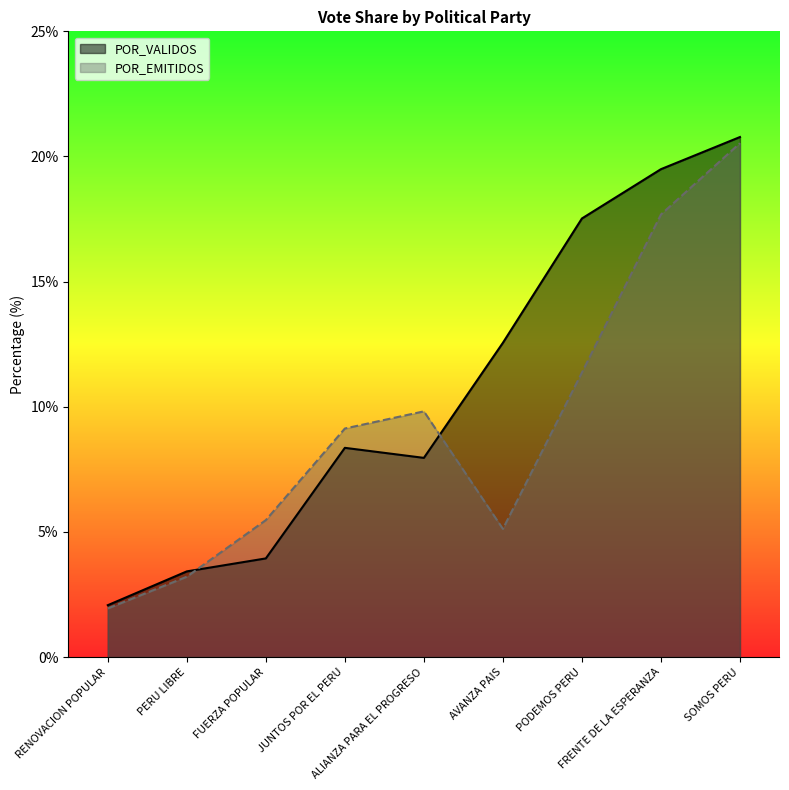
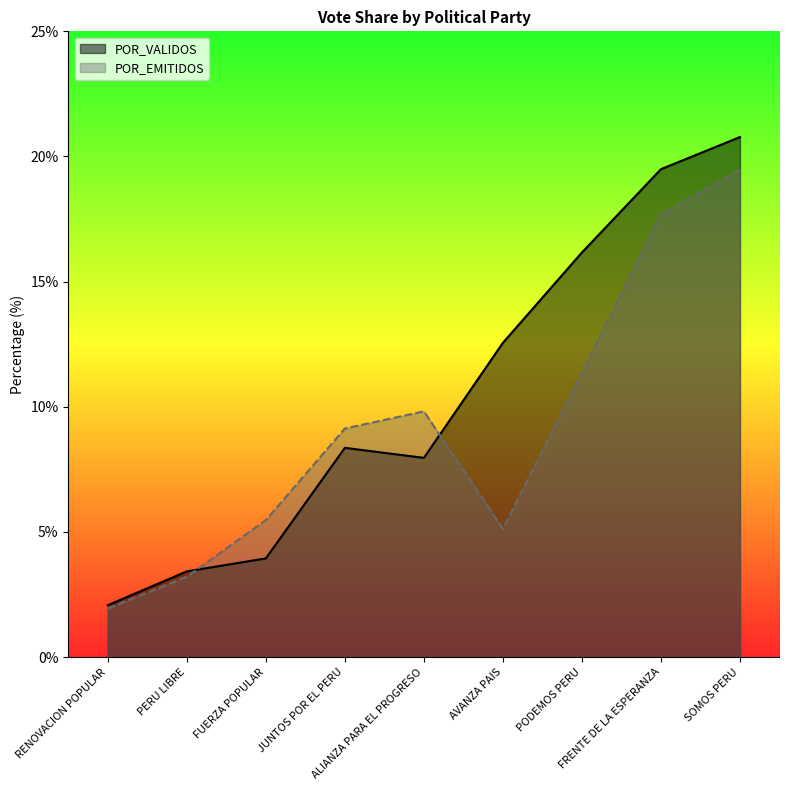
POR_VALIDOS, PODEMOS PERU: 17.5% -> 16.2%
POR_EMITIDOS, SOMOS PERU: 20.5% -> 19.5%
